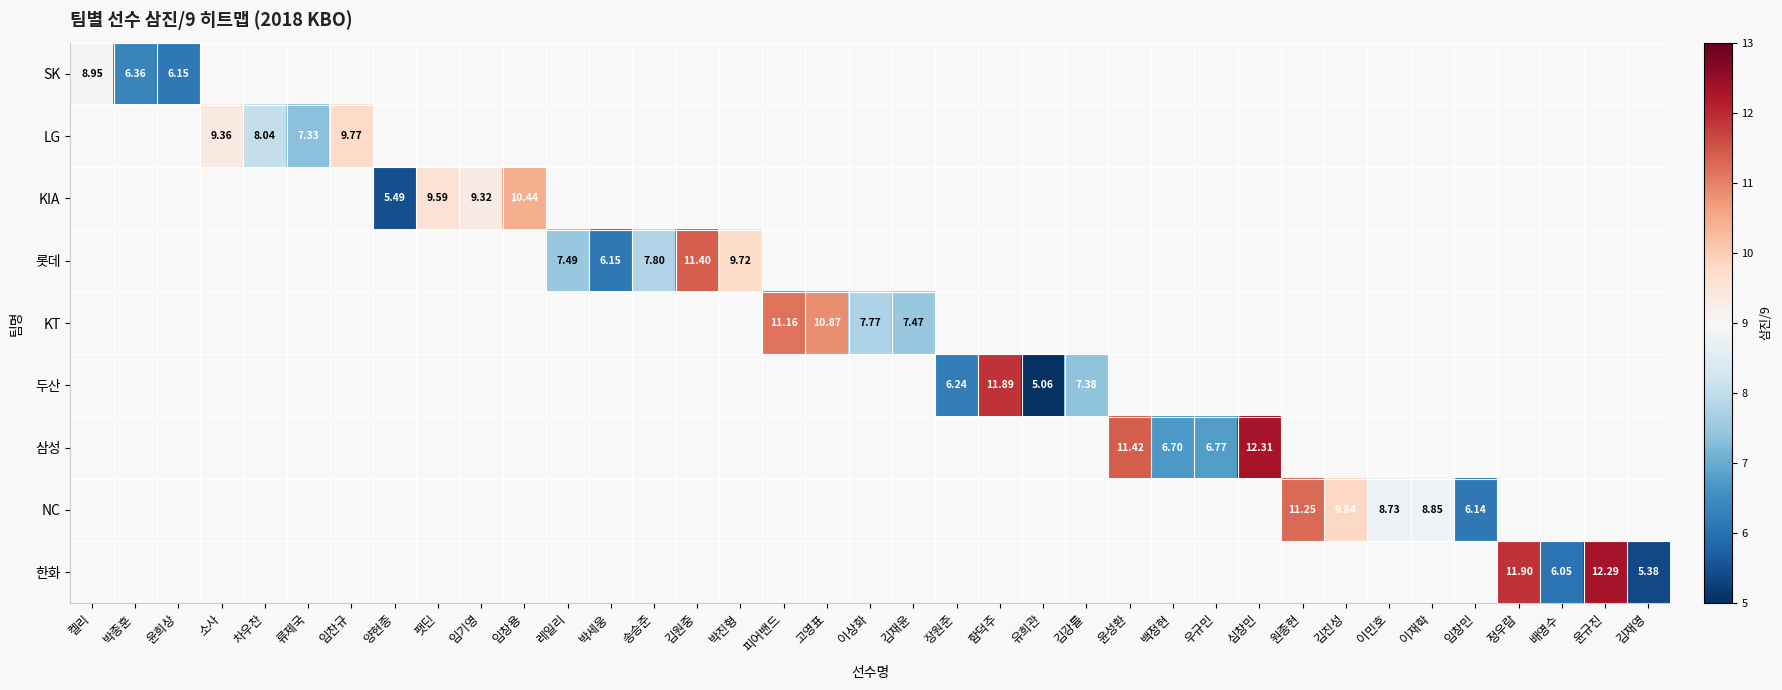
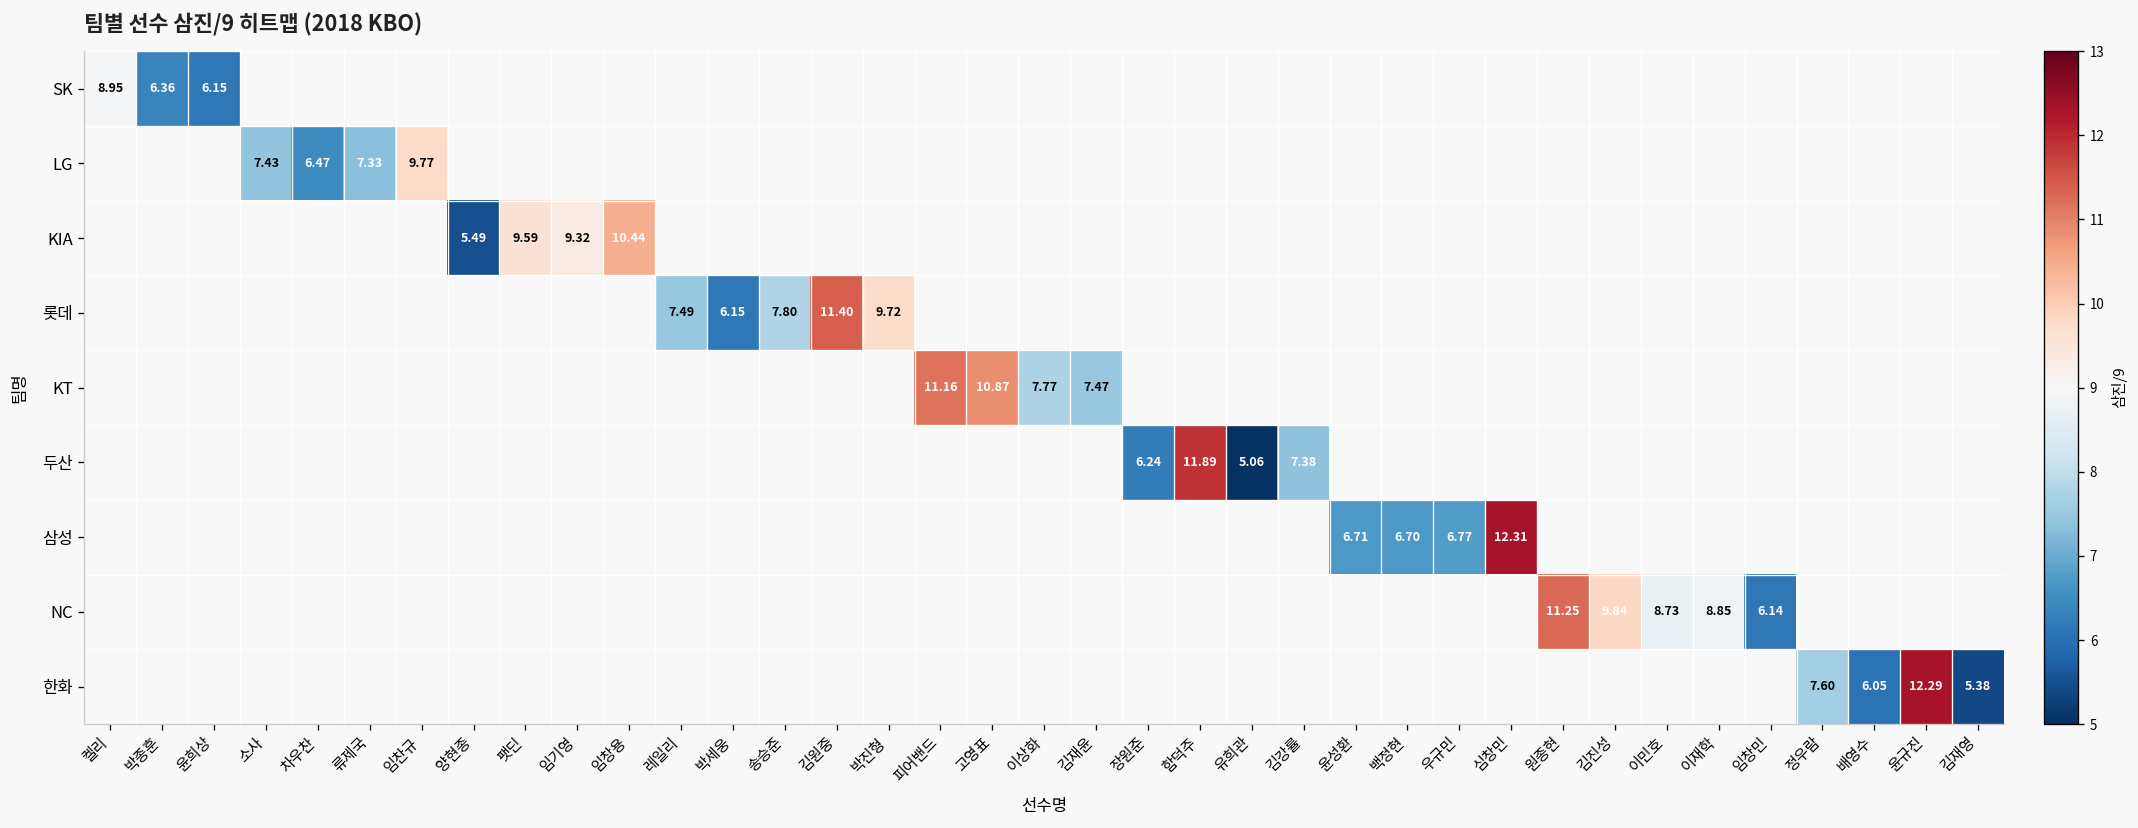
LG, 소사: 9.36 -> 7.43
LG, 차우찬: 8.04 -> 6.47
삼성, 윤성환: 11.42 -> 6.71
한화, 정우람: 11.90 -> 7.60
